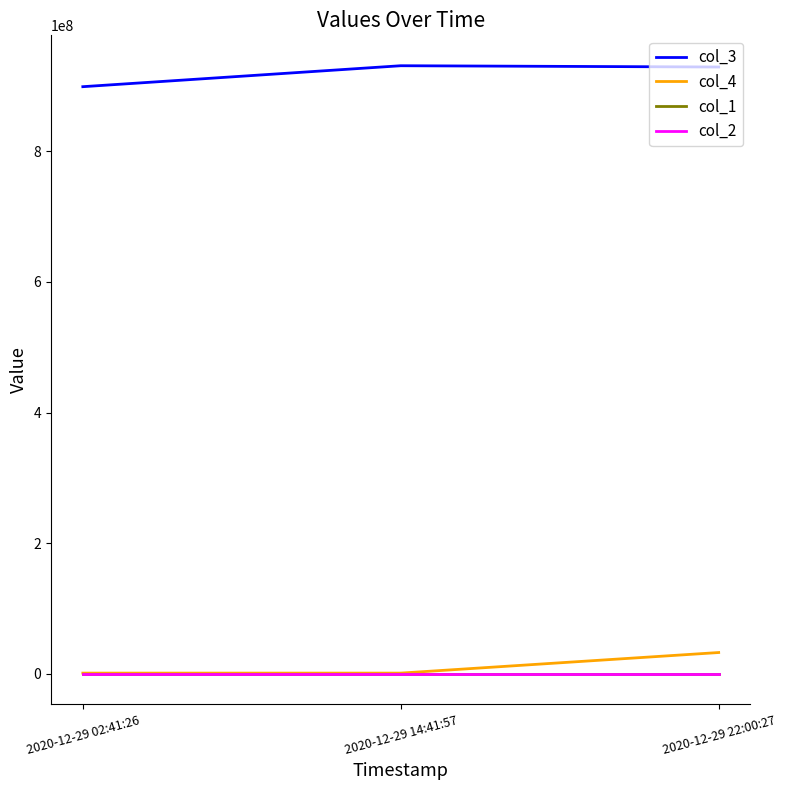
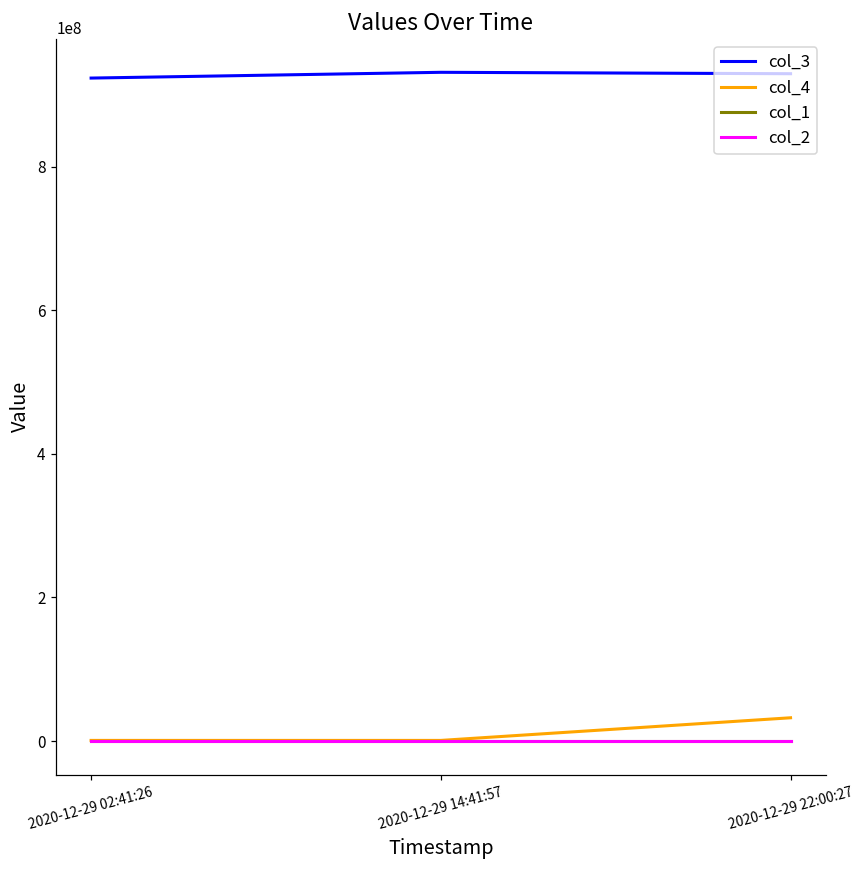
col_3, 2020-12-29 02:41:26: 900000000 -> 920000000
